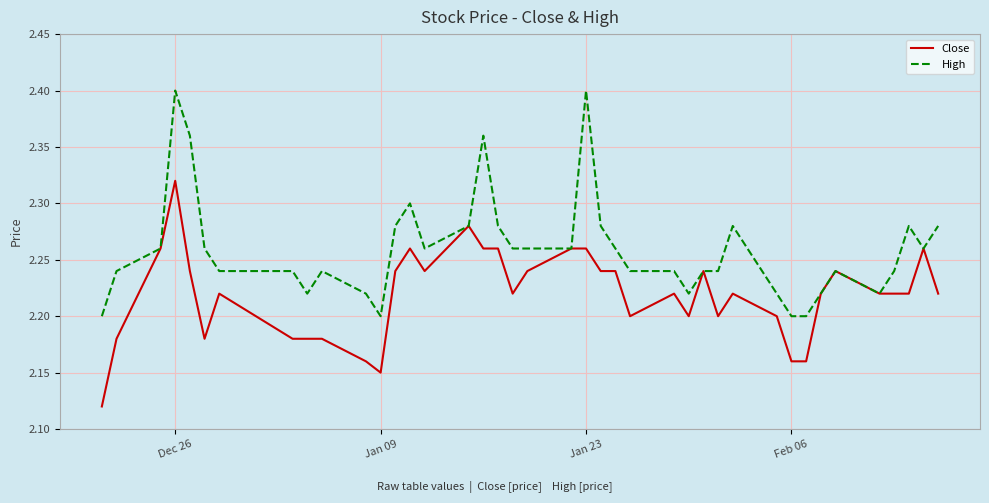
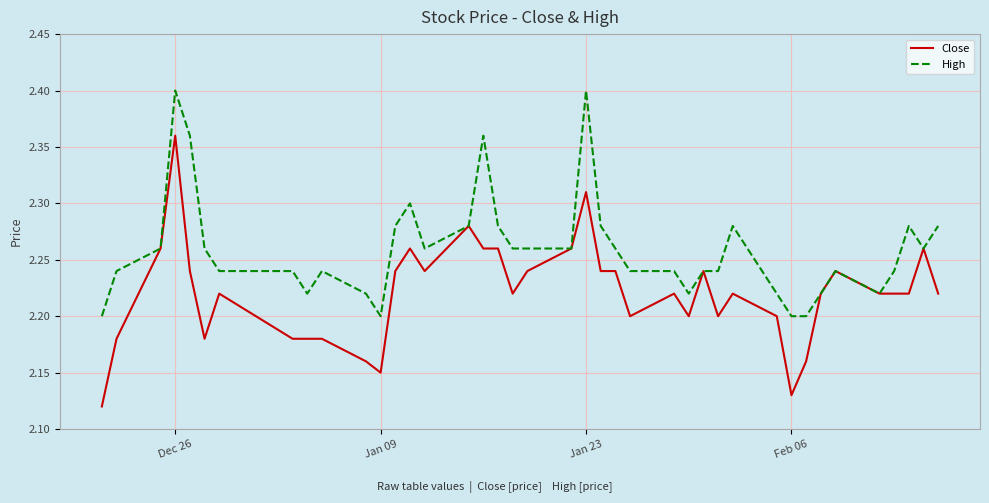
Close, Dec 26: 2.32 -> 2.36
Close, Jan 23: 2.26 -> 2.31
Close, Feb 06: 2.16 -> 2.13
